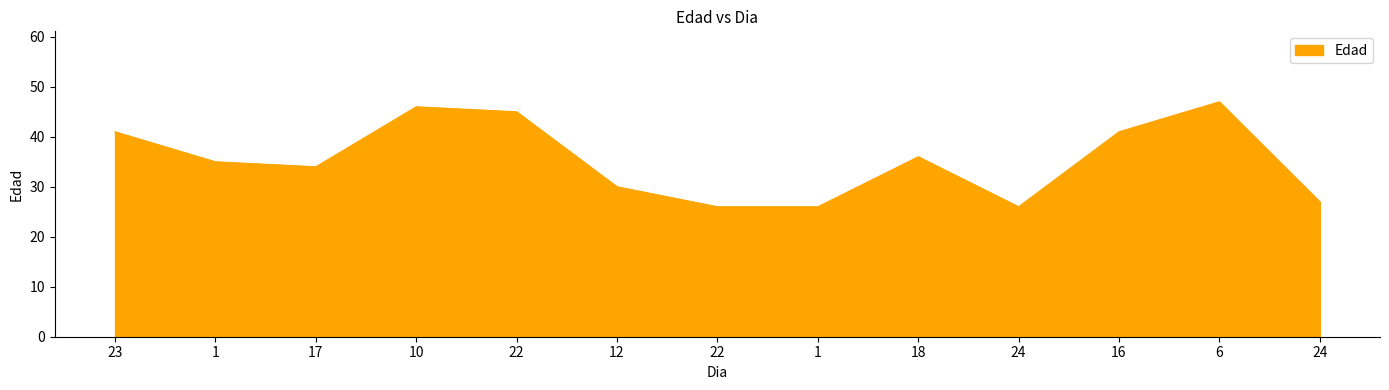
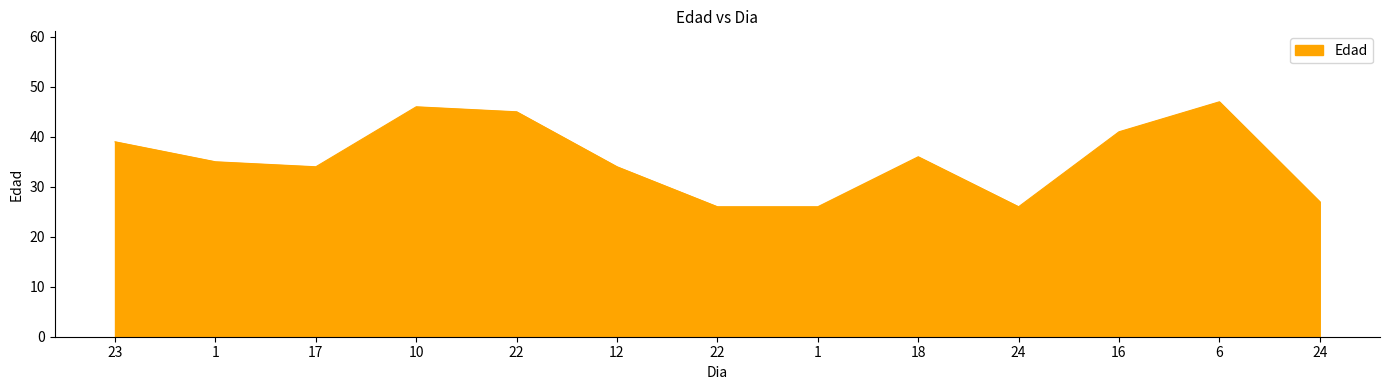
23: 41 -> 39
12: 30 -> 34
